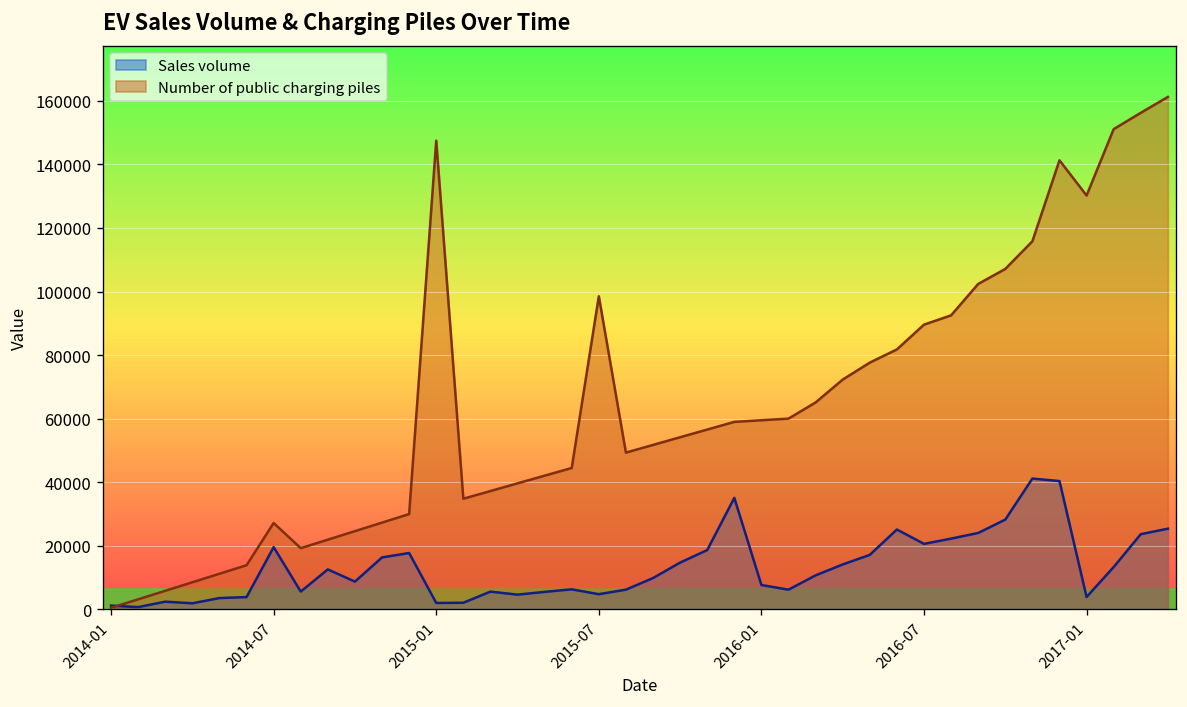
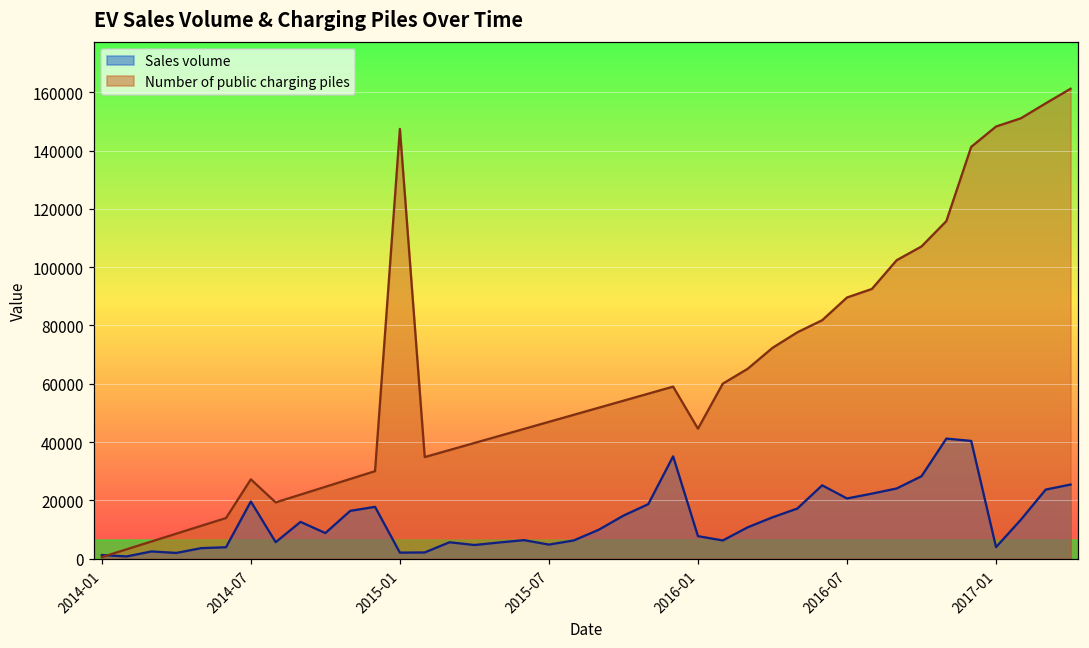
Number of public charging piles, 2015-07: 99000 -> 47000
Number of public charging piles, 2016-01: 60000 -> 45000
Number of public charging piles, 2017-01: 130000 -> 148000
